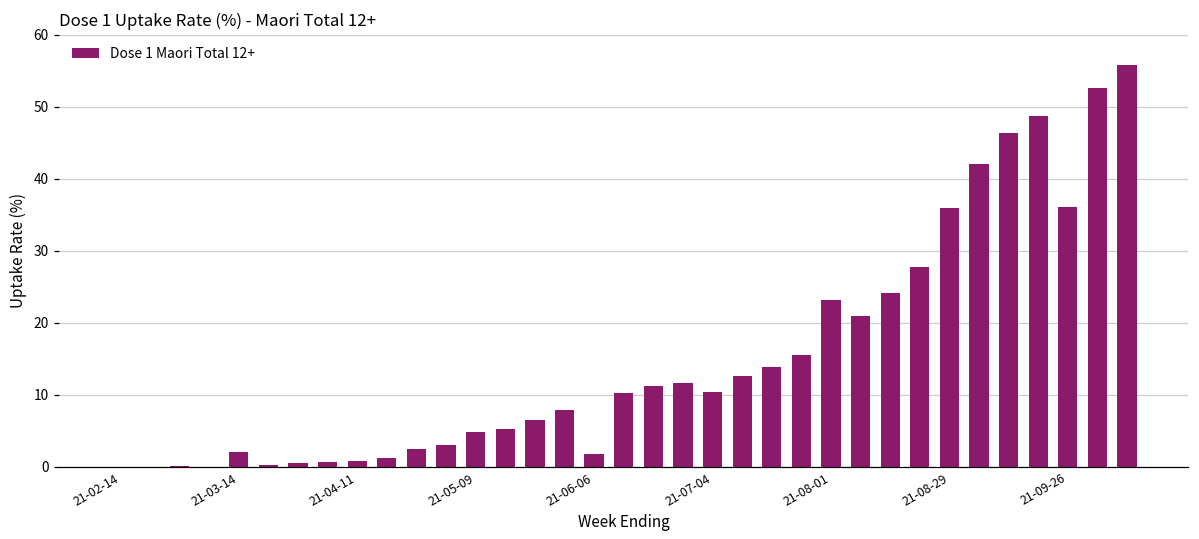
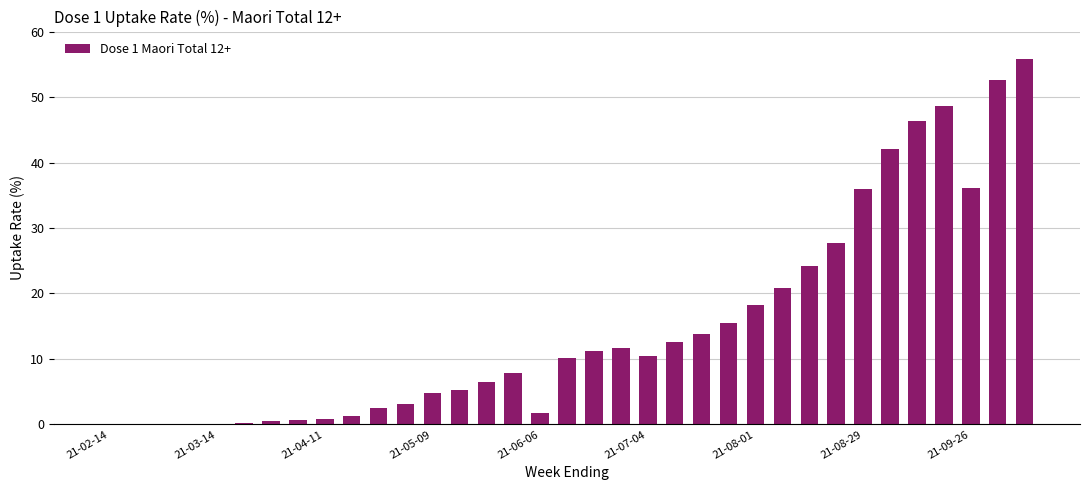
21-03-14: 2 -> 0
21-08-01: 23 -> 18
